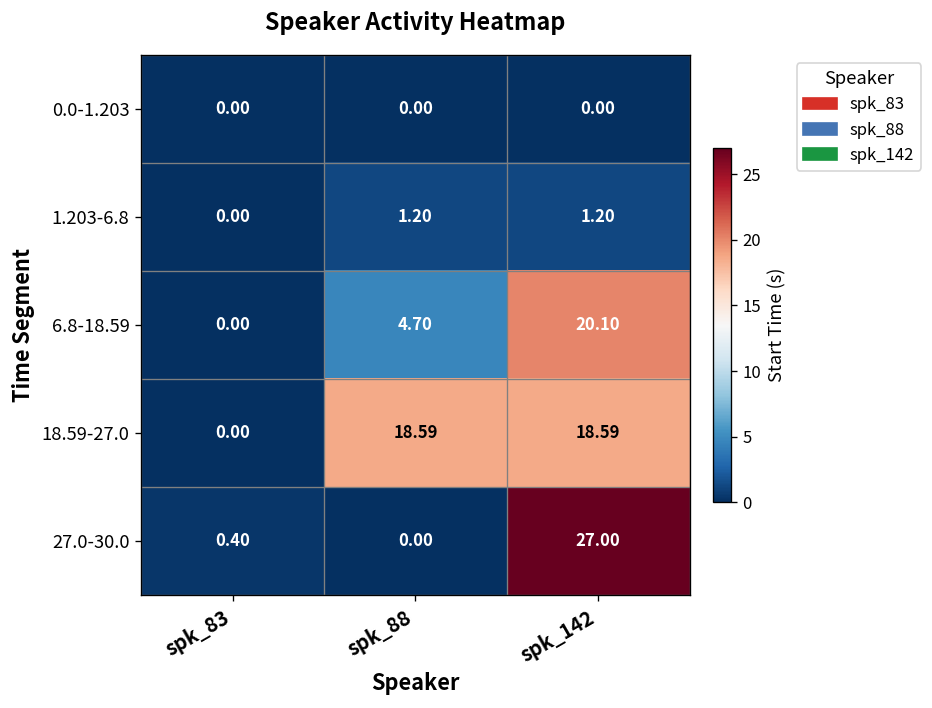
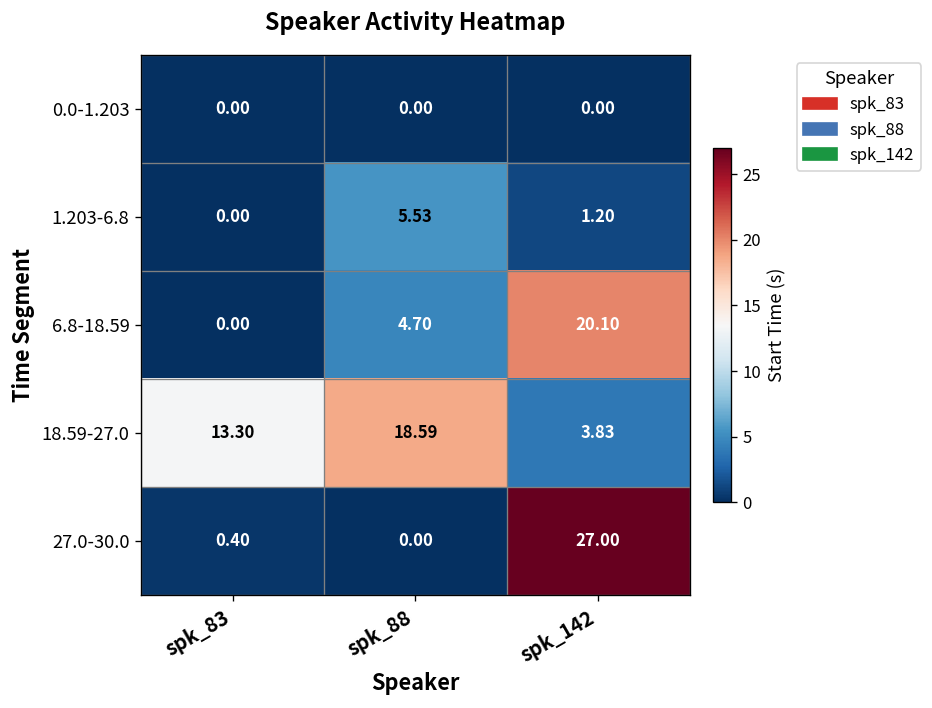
1.203-6.8, spk_88: 1.20 -> 5.53
18.59-27.0, spk_83: 0.00 -> 13.30
18.59-27.0, spk_142: 18.59 -> 3.83
